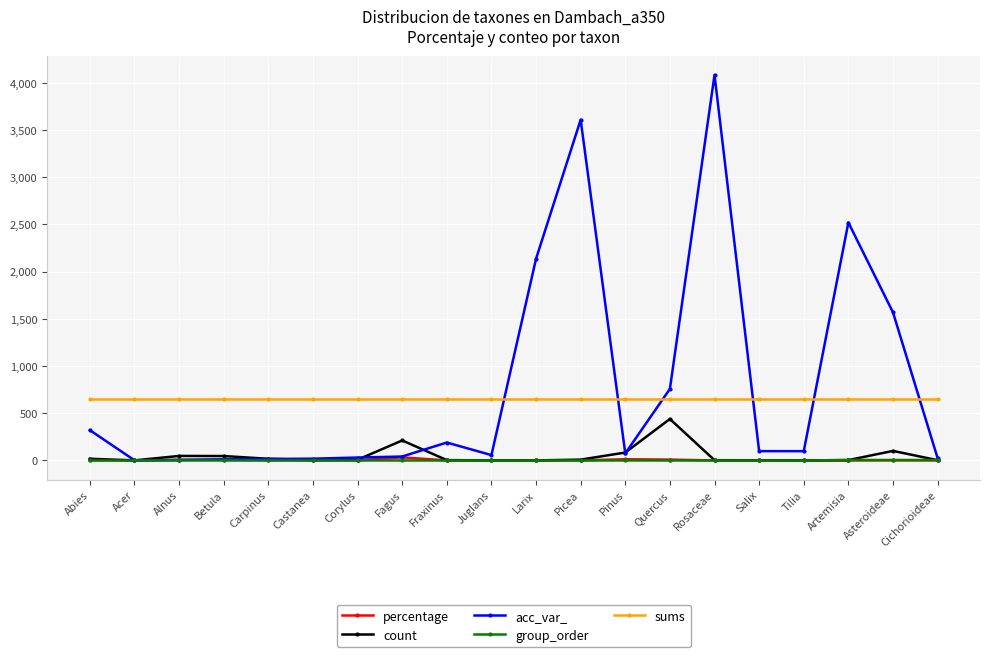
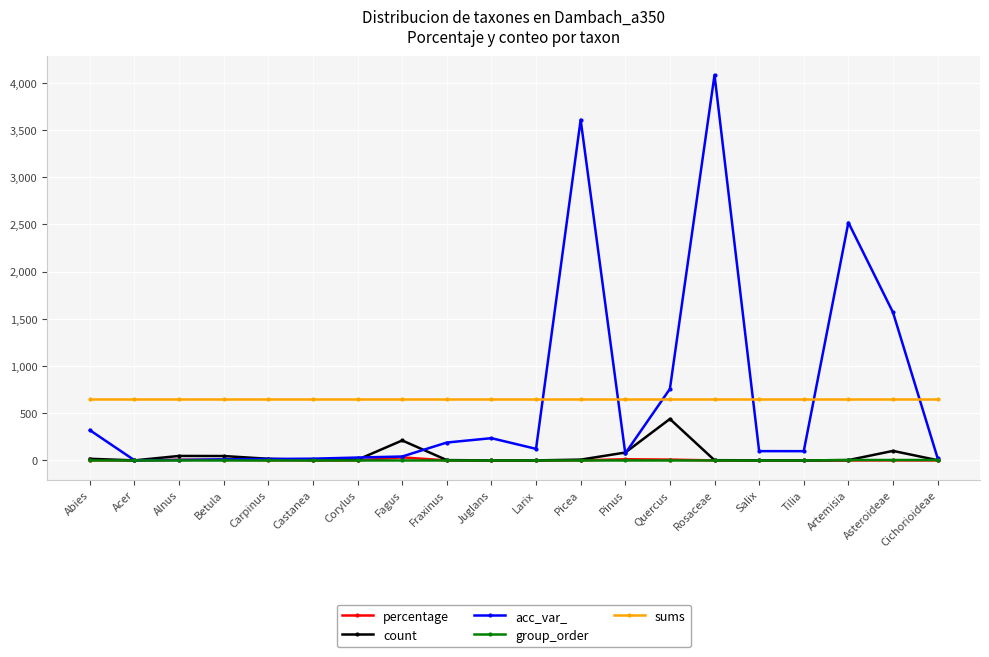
acc_var_, Juglans: 100 -> 200
acc_var_, Larix: 2,100 -> 100
